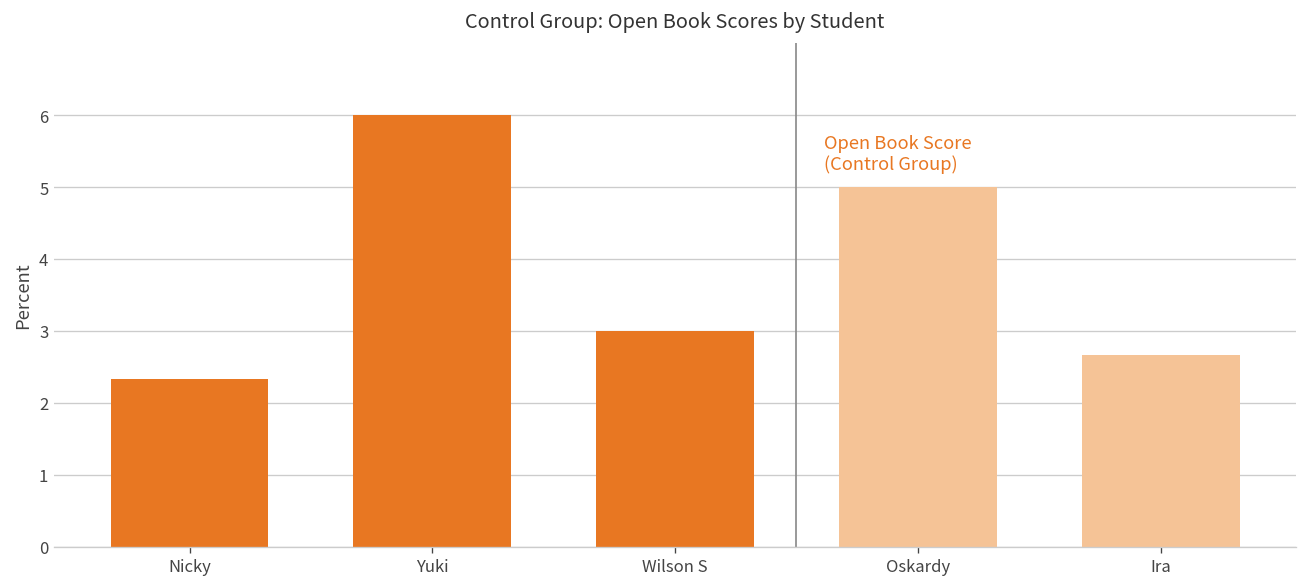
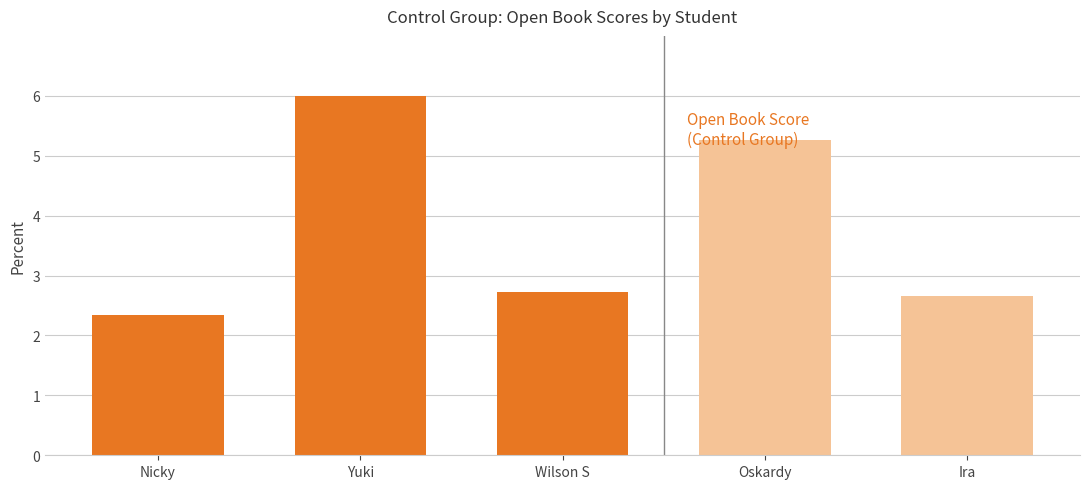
Wilson S: 3.0 -> 2.7
Oskardy: 5.0 -> 5.3
